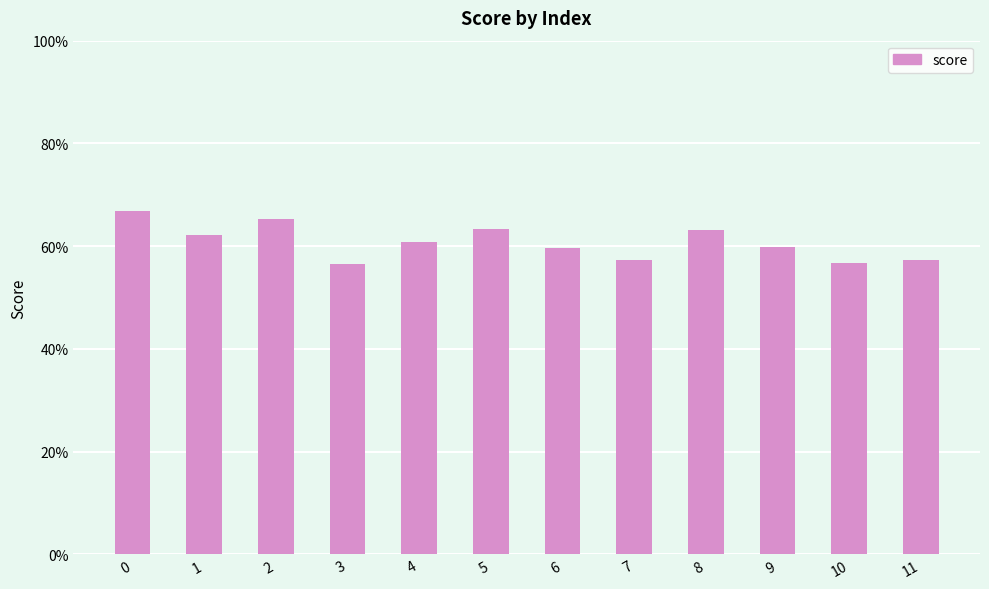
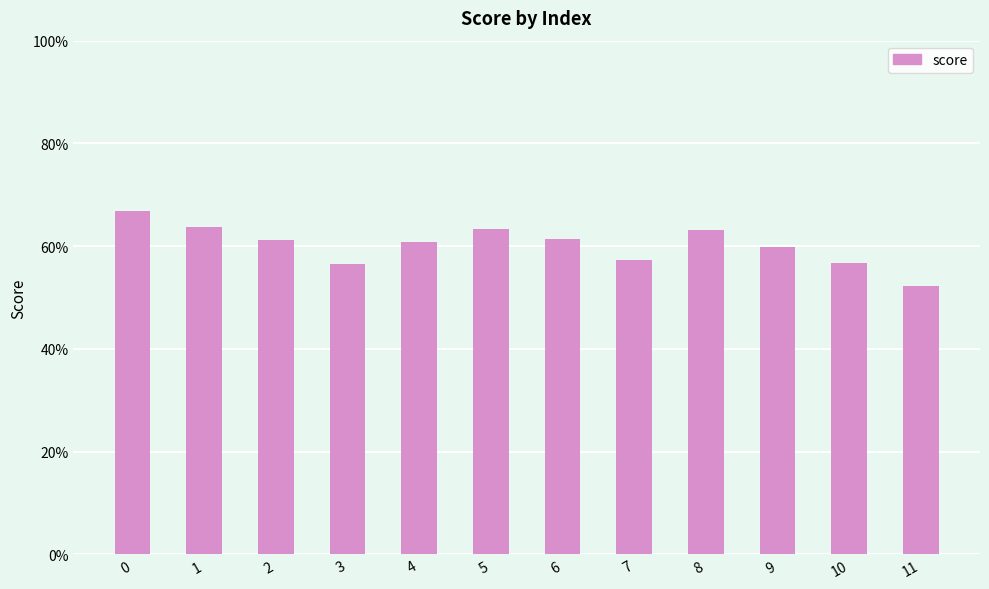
1: 62% -> 64%
2: 65% -> 61%
6: 60% -> 61%
11: 57% -> 52%
